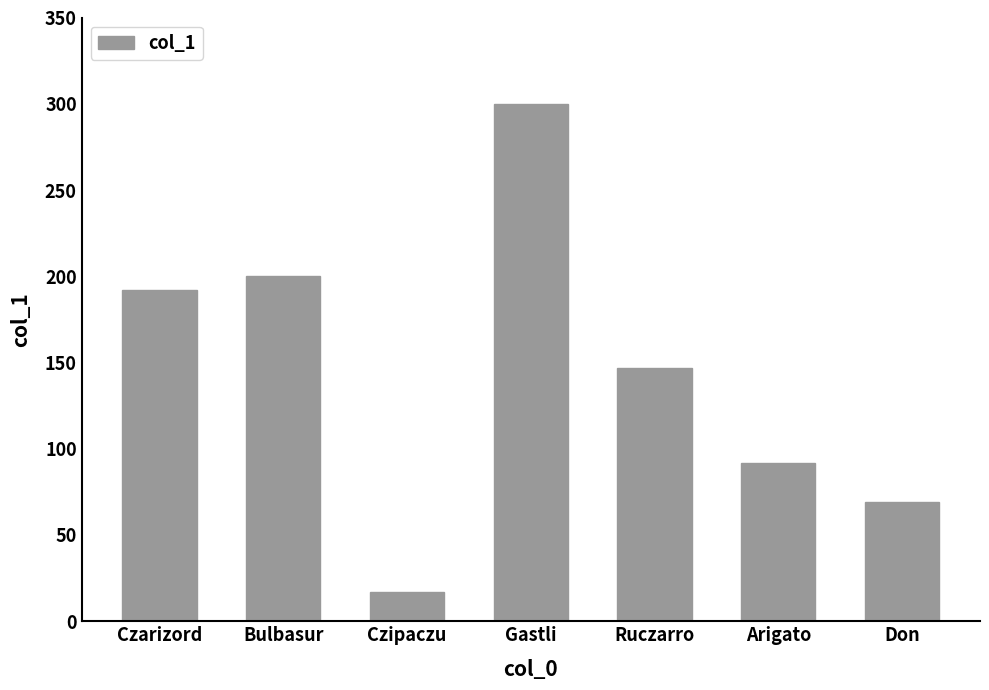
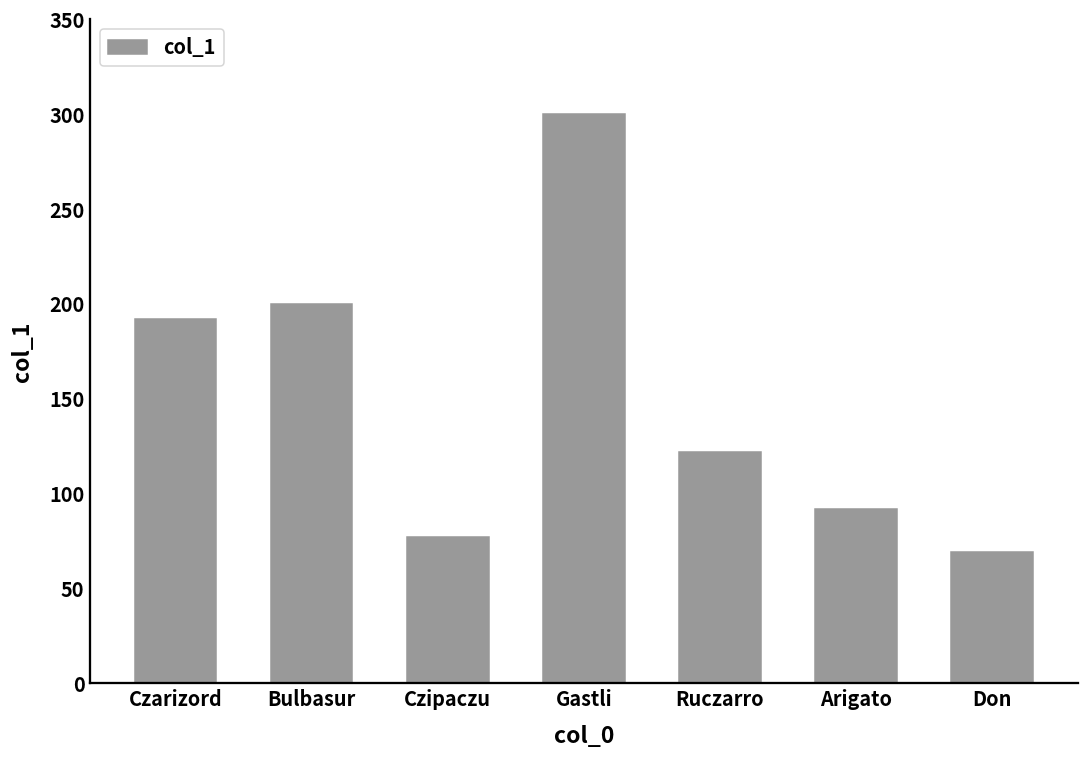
Czipaczu: 17 -> 77
Ruczarro: 147 -> 122
